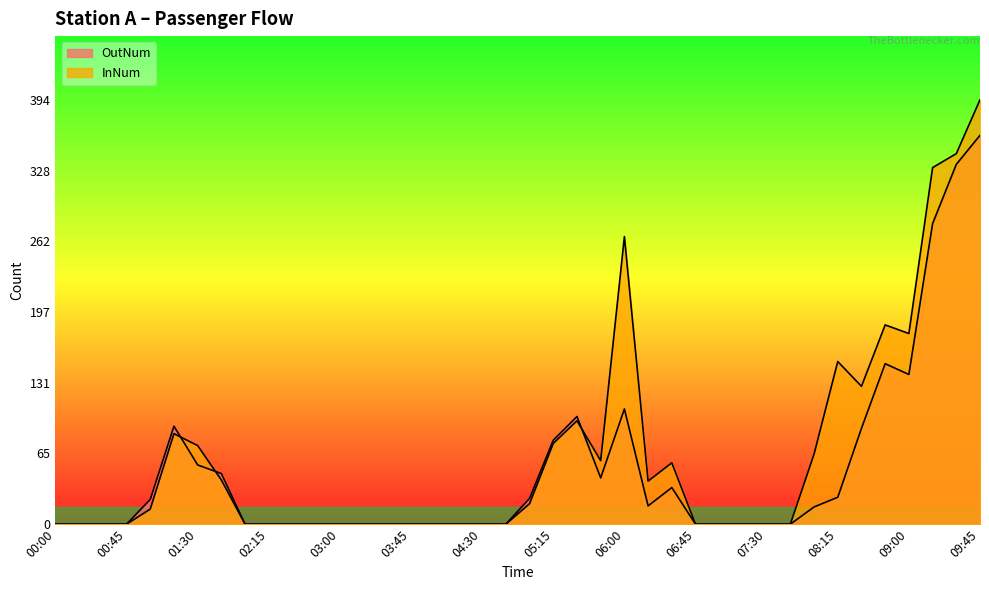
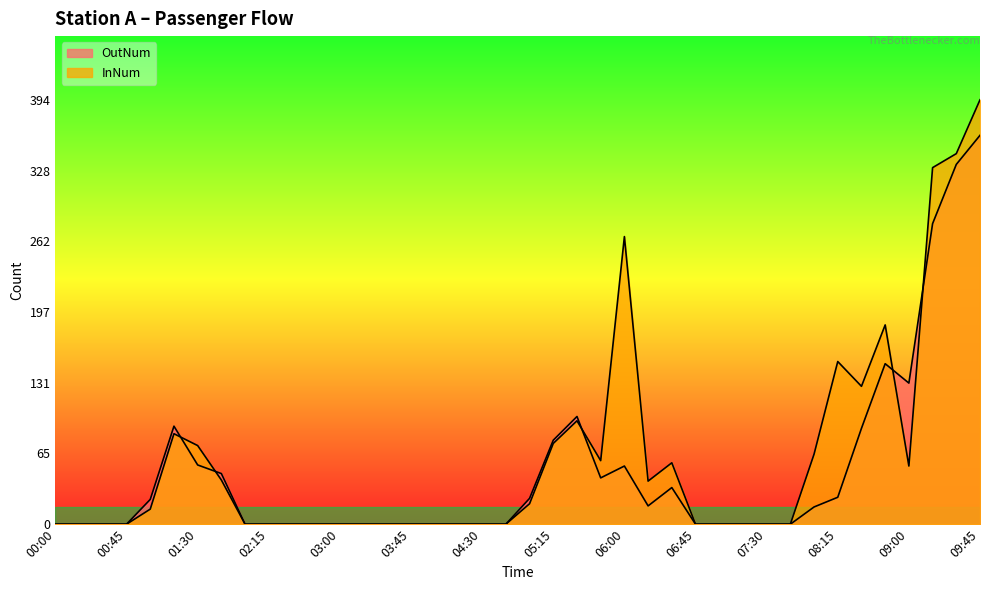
OutNum, 06:00: 107 -> 54
OutNum, 09:00: 139 -> 131
InNum, 09:00: 177 -> 54
